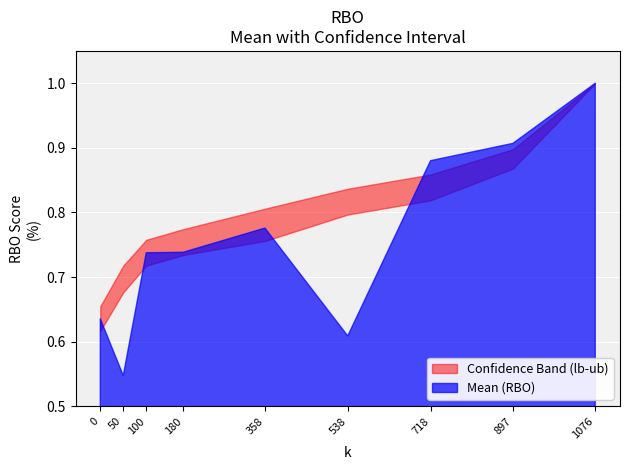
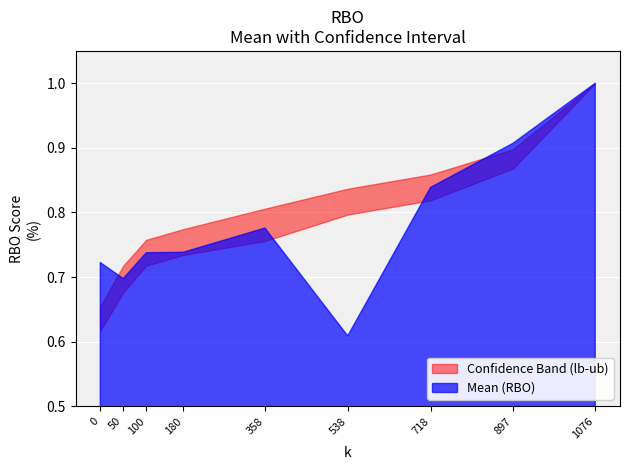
Mean (RBO), 0: 0.64 -> 0.72
Mean (RBO), 50: 0.55 -> 0.70
Mean (RBO), 718: 0.88 -> 0.84
